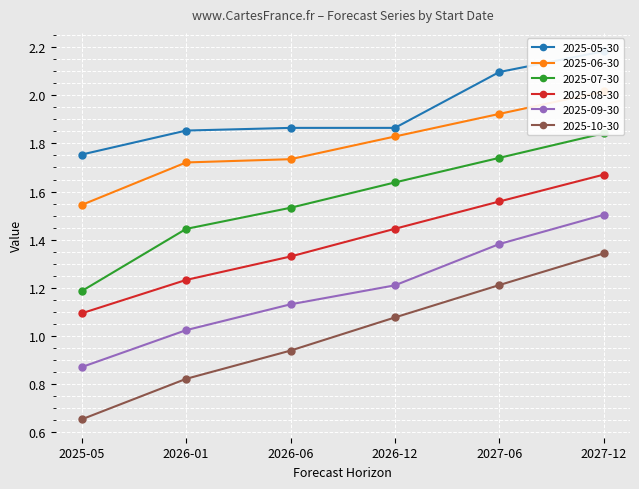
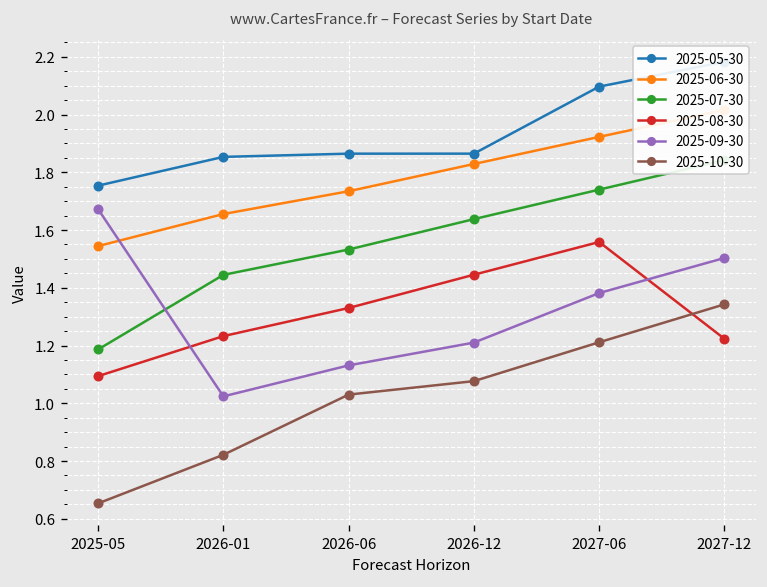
2025-09-30, 2025-05: 0.87 -> 1.67
2025-06-30, 2026-01: 1.72 -> 1.66
2025-10-30, 2026-06: 0.94 -> 1.03
2025-08-30, 2027-12: 1.67 -> 1.22
